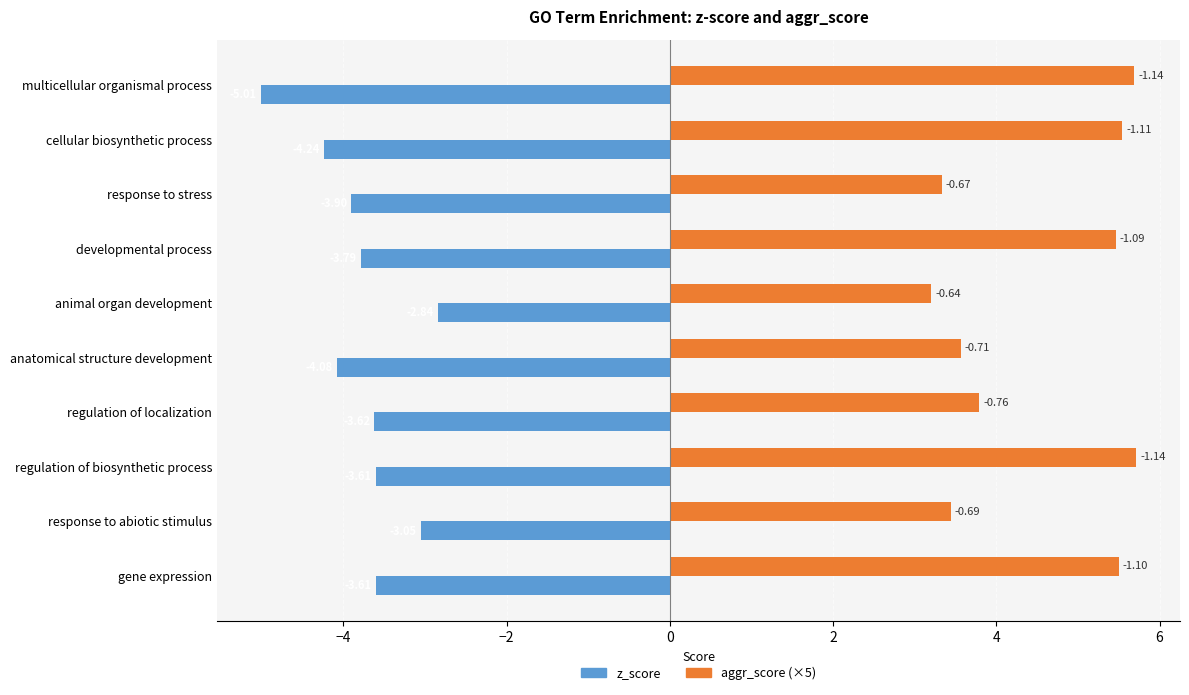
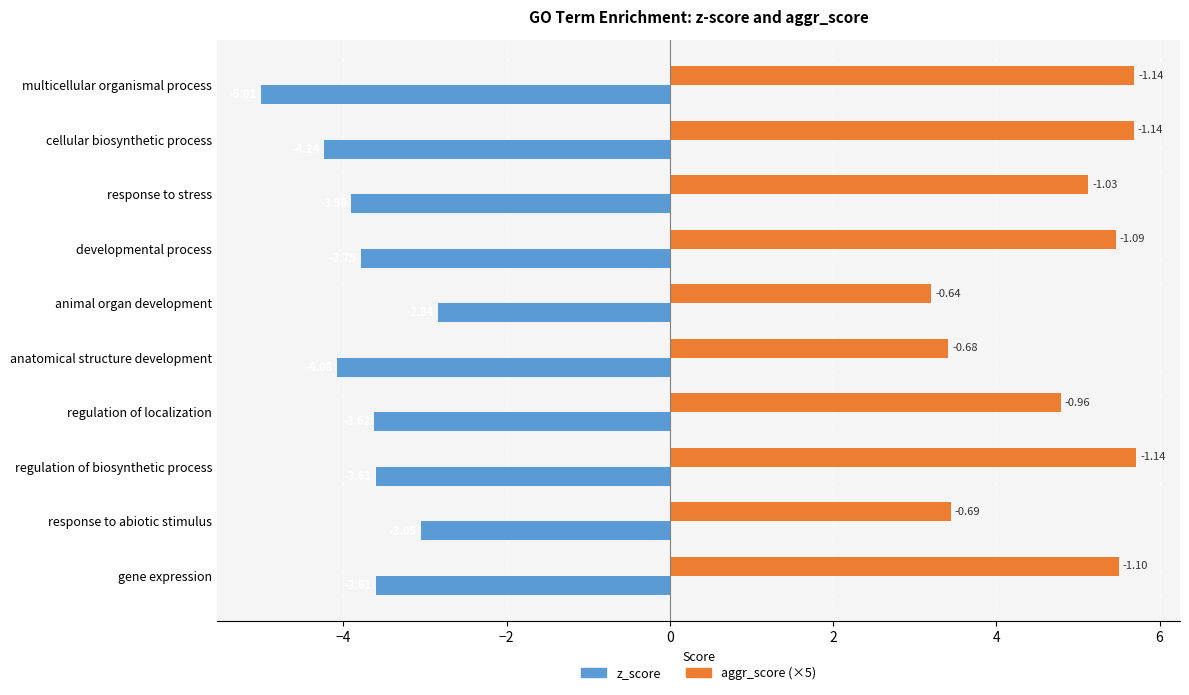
aggr_score (×5), cellular biosynthetic process: -1.11 -> -1.14
aggr_score (×5), response to stress: -0.67 -> -1.03
aggr_score (×5), anatomical structure development: -0.71 -> -0.68
aggr_score (×5), regulation of localization: -0.76 -> -0.96
